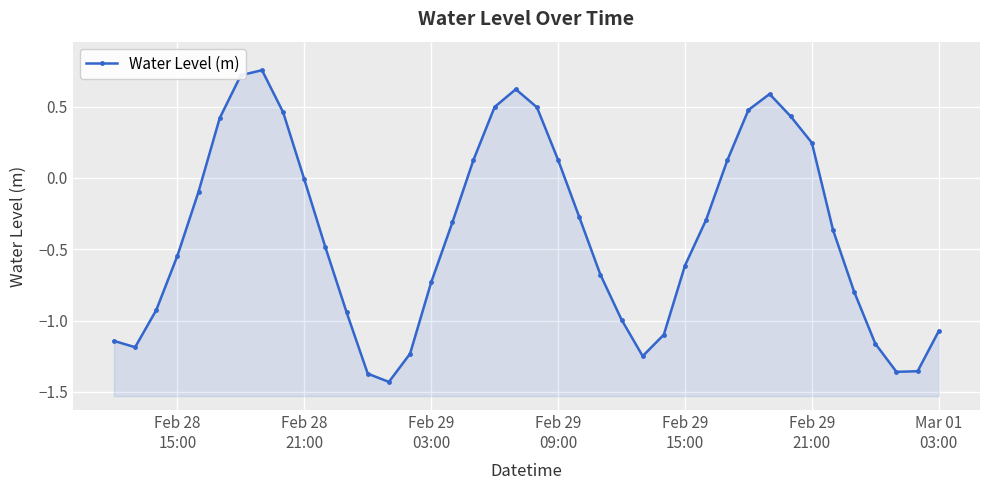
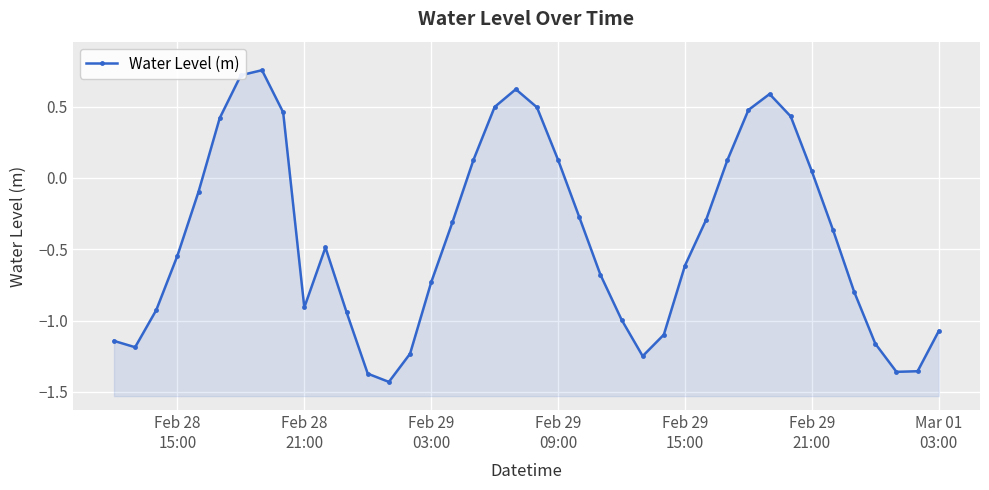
Feb 28 21:00: -0.01 -> -0.91
Feb 29 21:00: 0.25 -> 0.05
